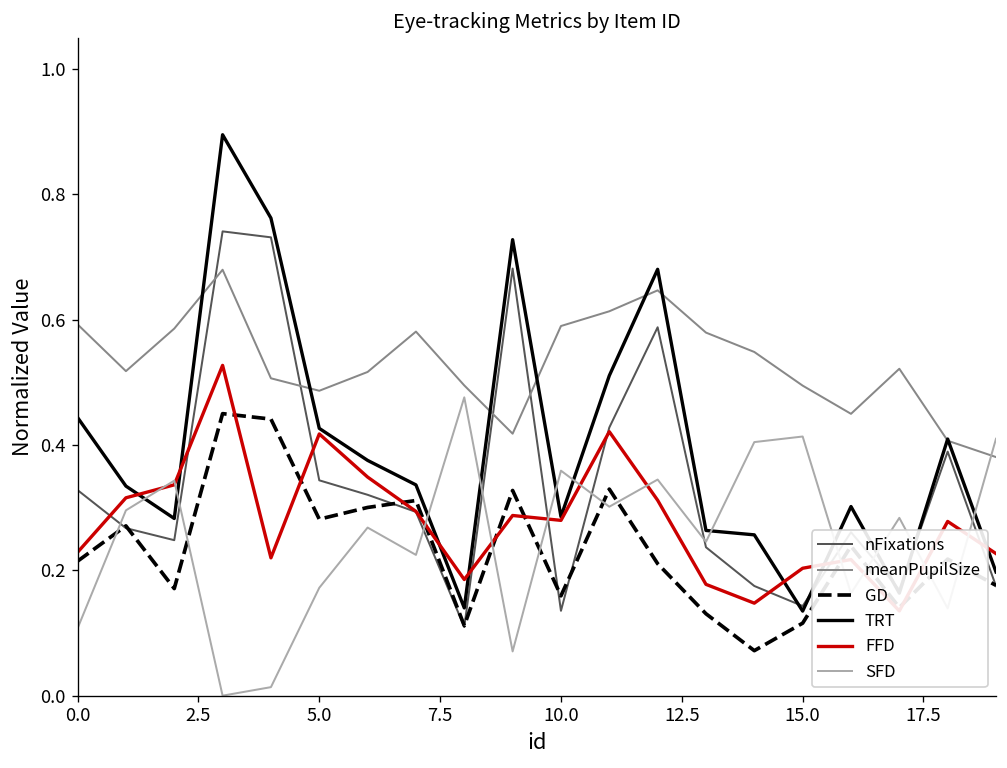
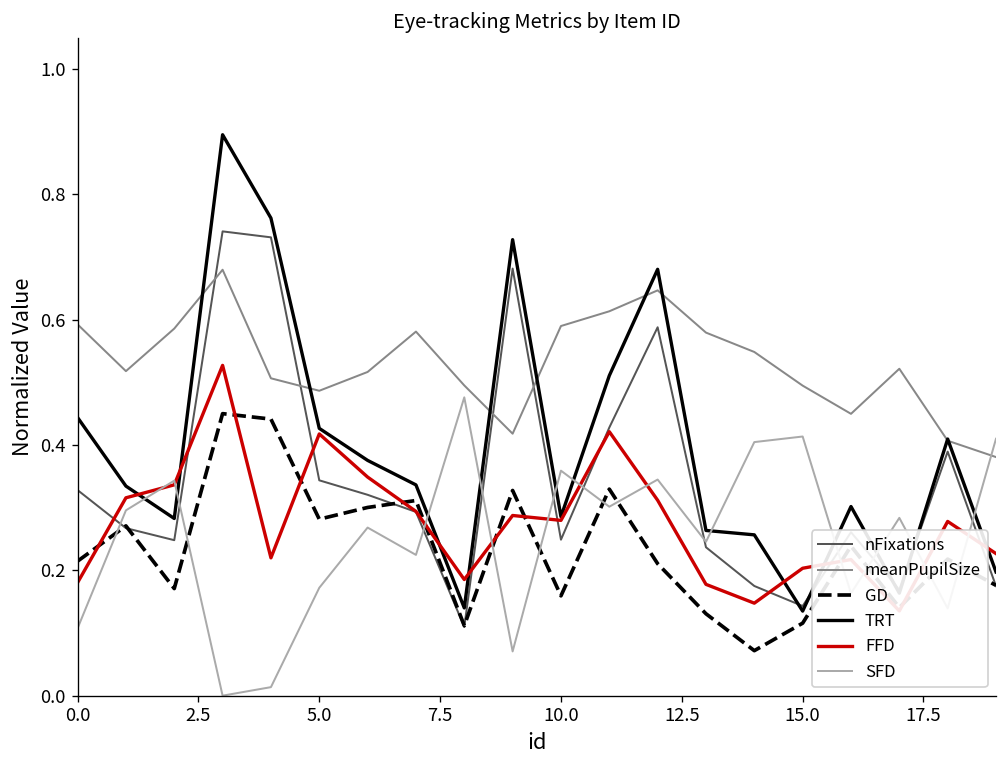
FFD, 0.0: 0.23 -> 0.18
nFixations, 10.0: 0.14 -> 0.25
